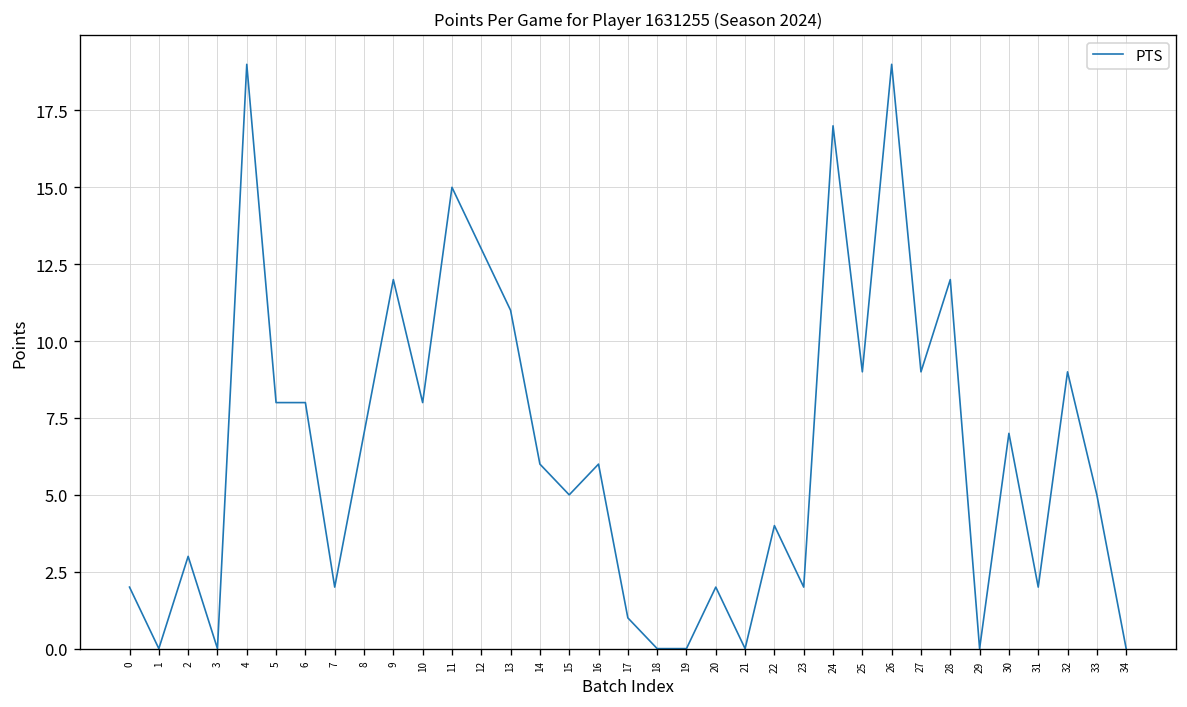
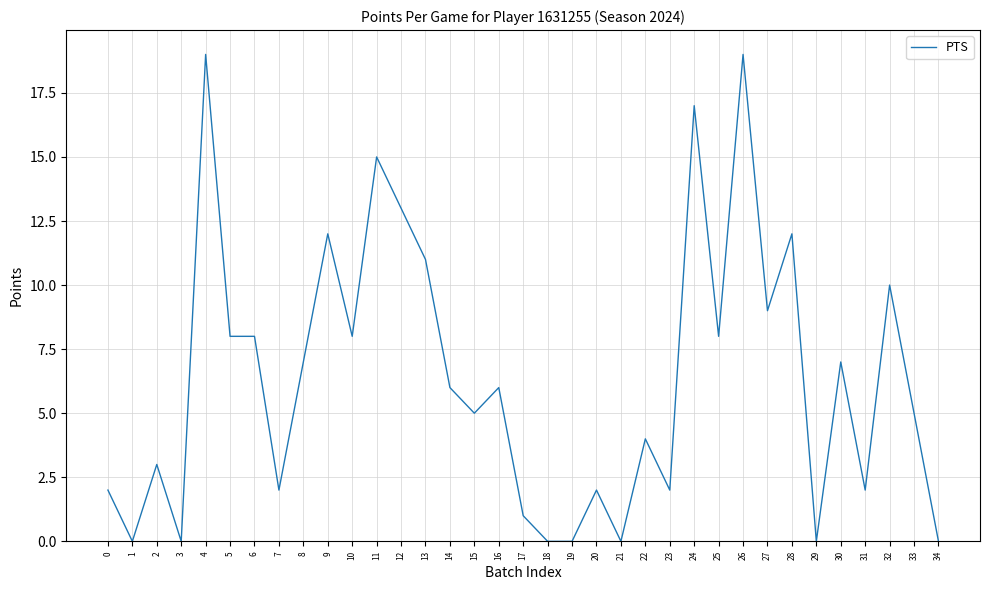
25: 9 -> 8
32: 9 -> 10
